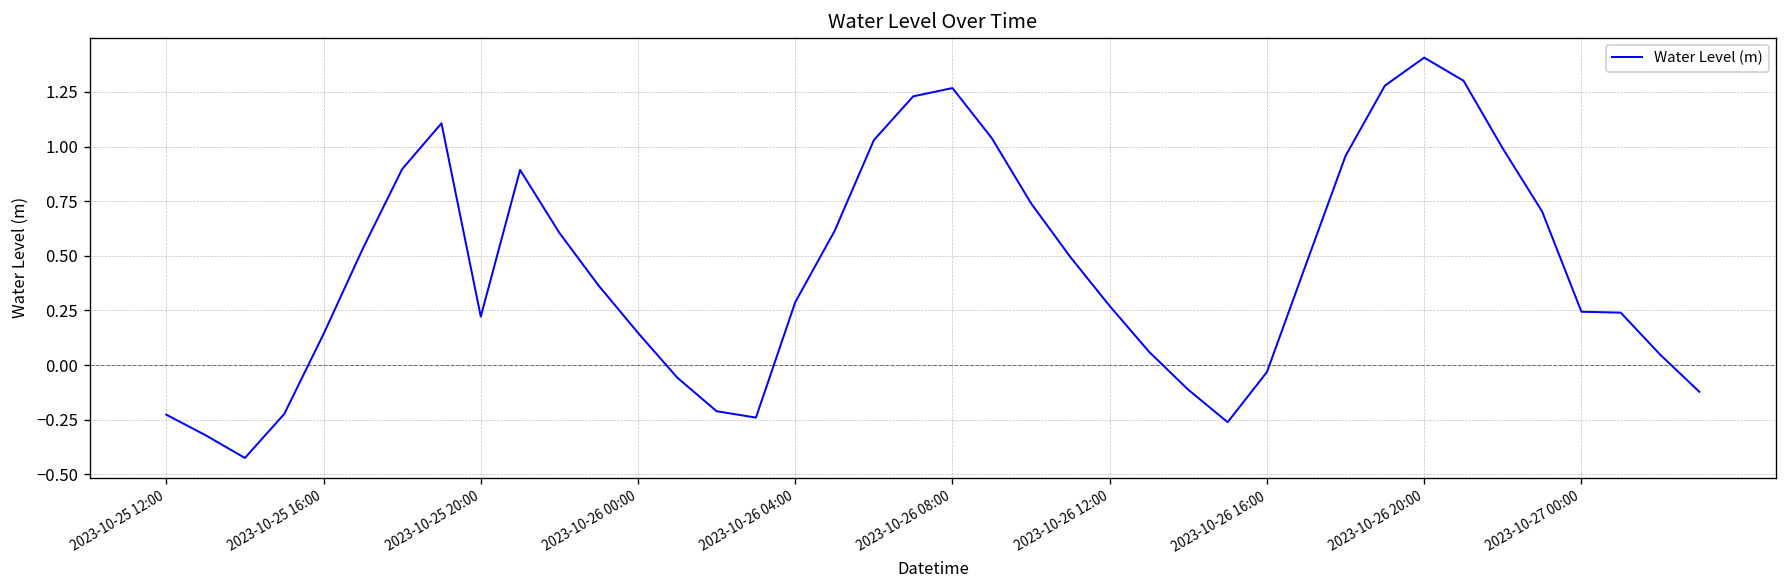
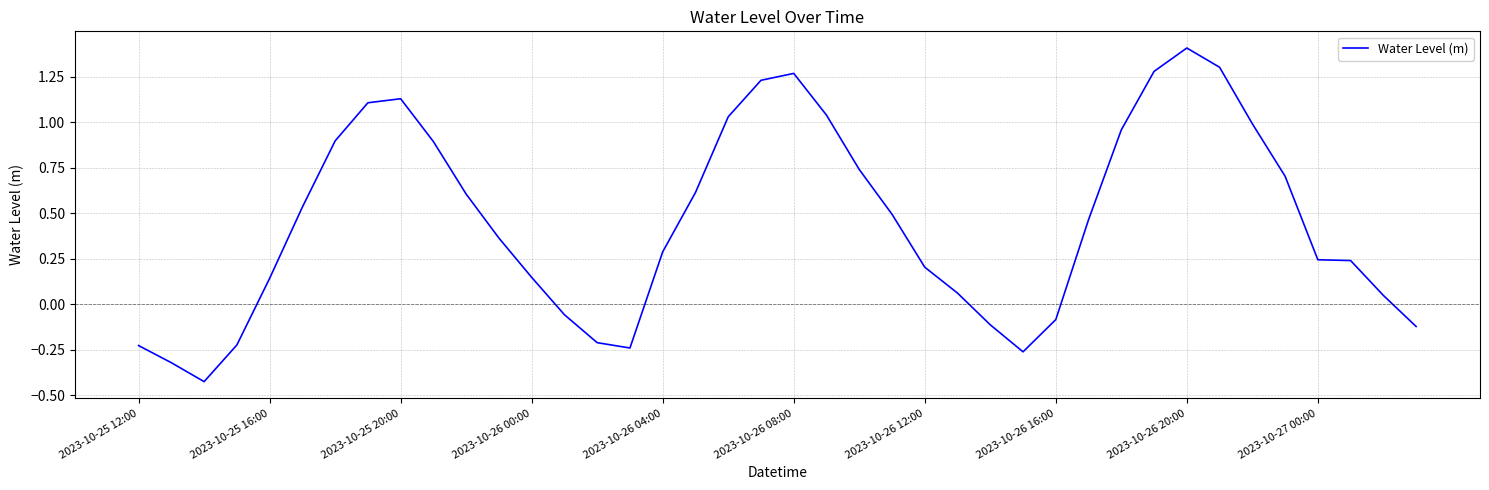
2023-10-25 20:00: 0.22 -> 1.13
2023-10-26 12:00: 0.27 -> 0.20
2023-10-26 16:00: -0.03 -> -0.08
